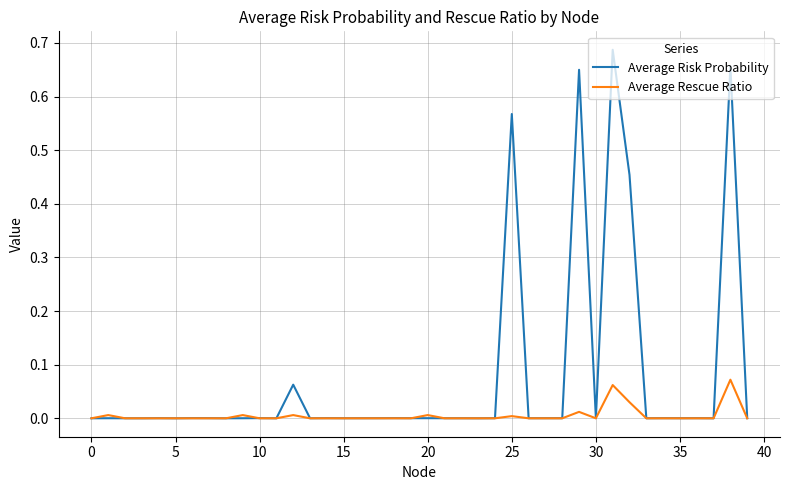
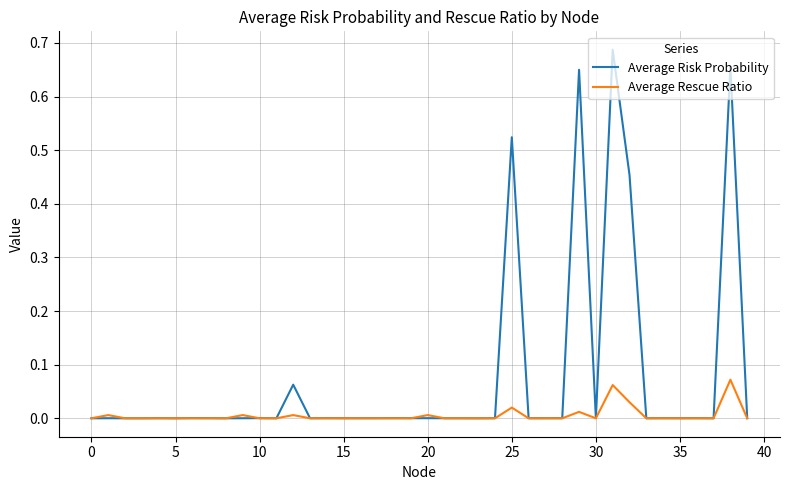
Average Risk Probability, 25: 0.57 -> 0.52
Average Rescue Ratio, 25: 0.00 -> 0.02
